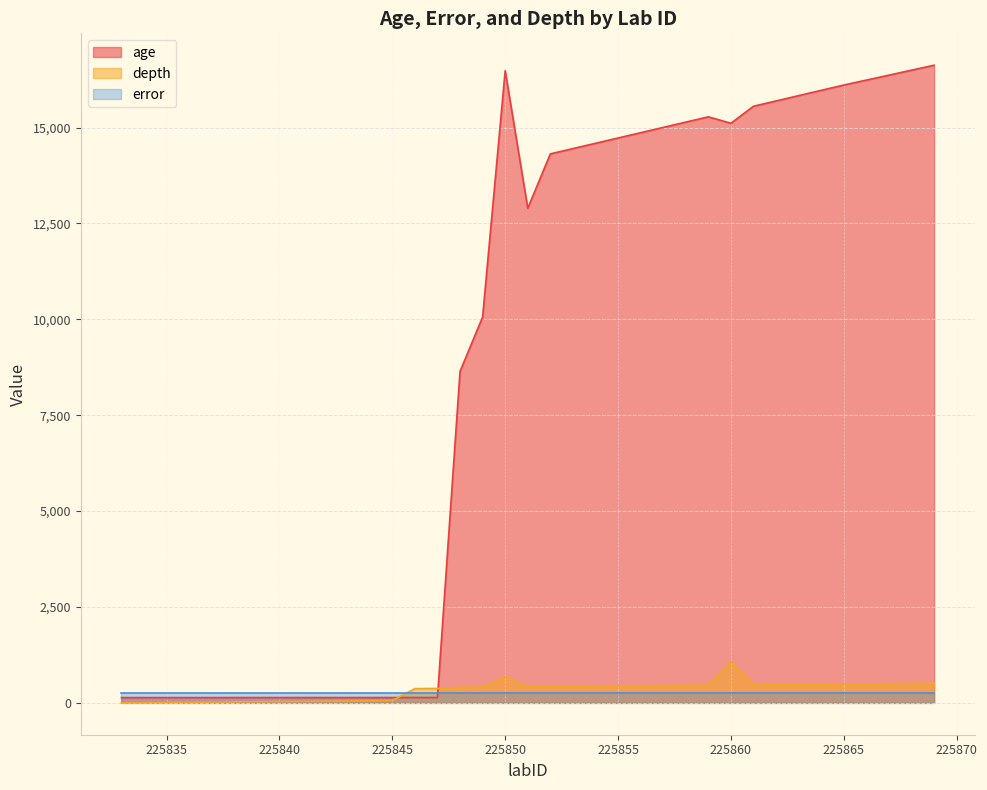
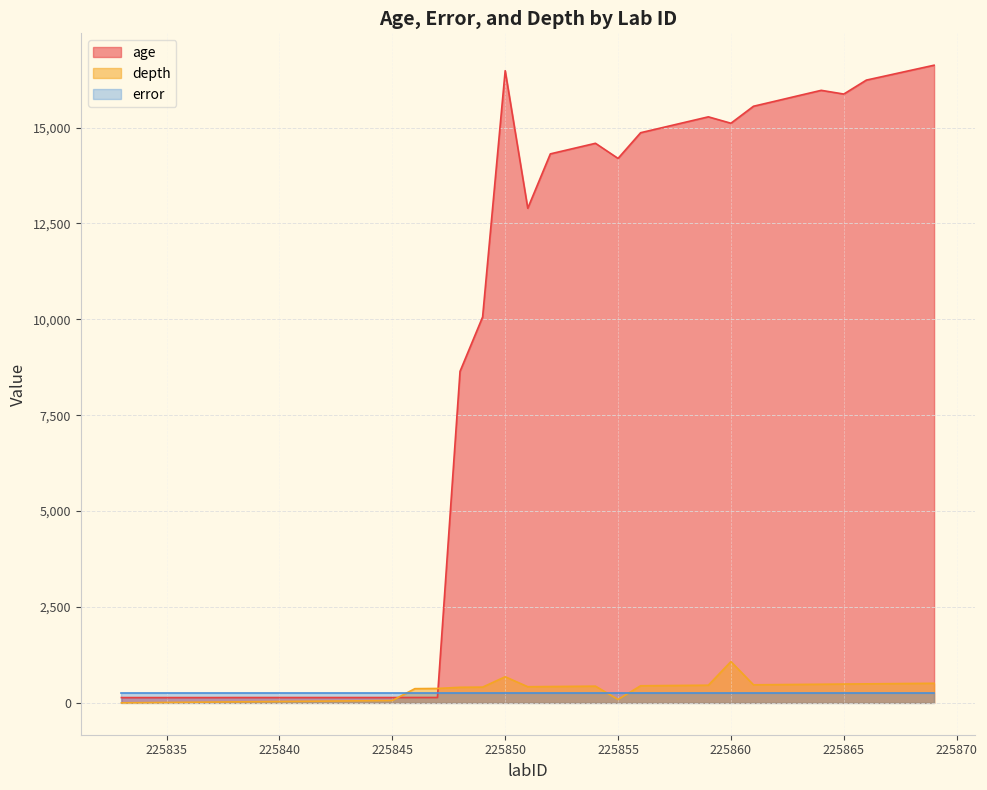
age, 225855: 14,700 -> 14,200
depth, 225855: 400 -> 100
age, 225865: 16,100 -> 15,900
